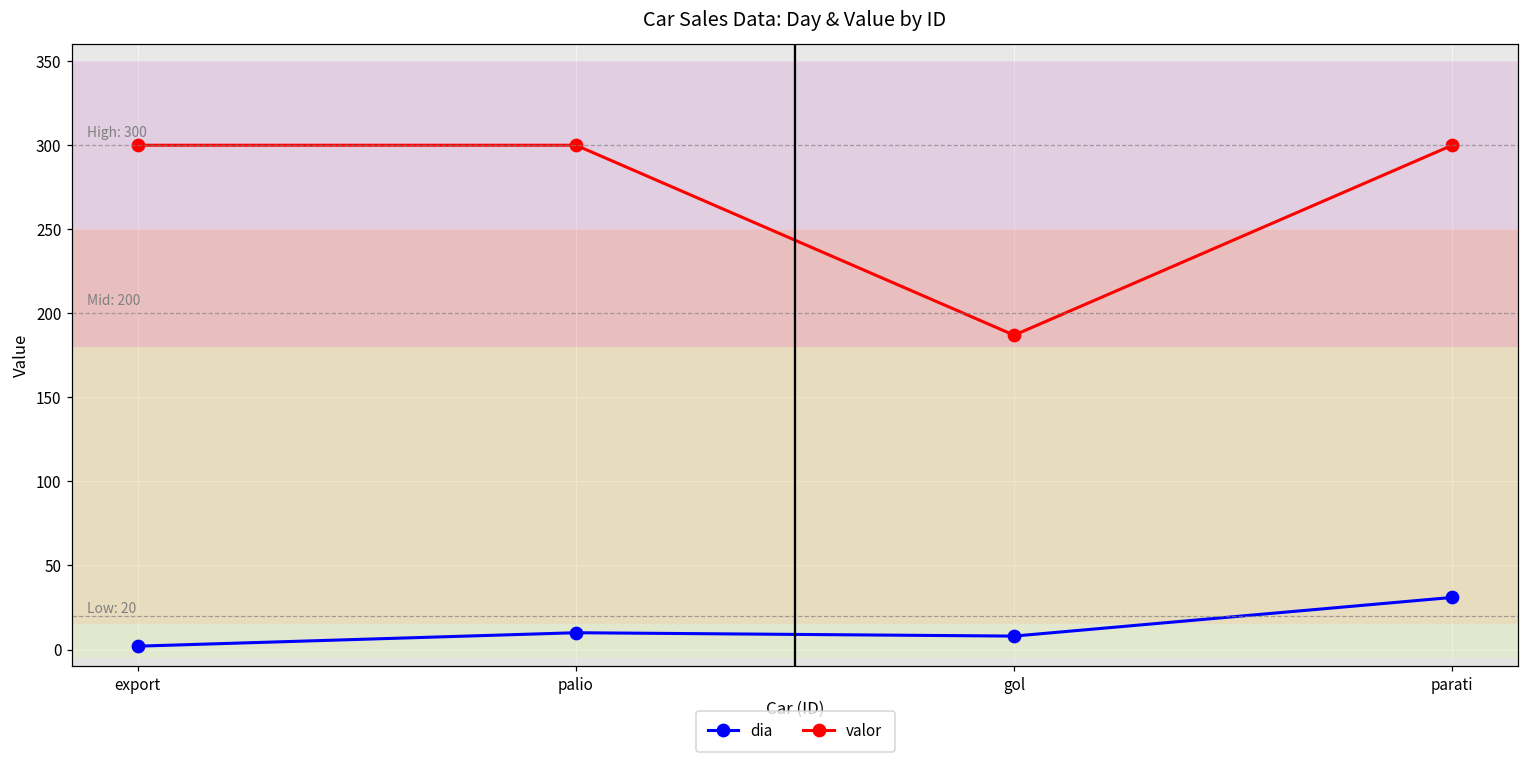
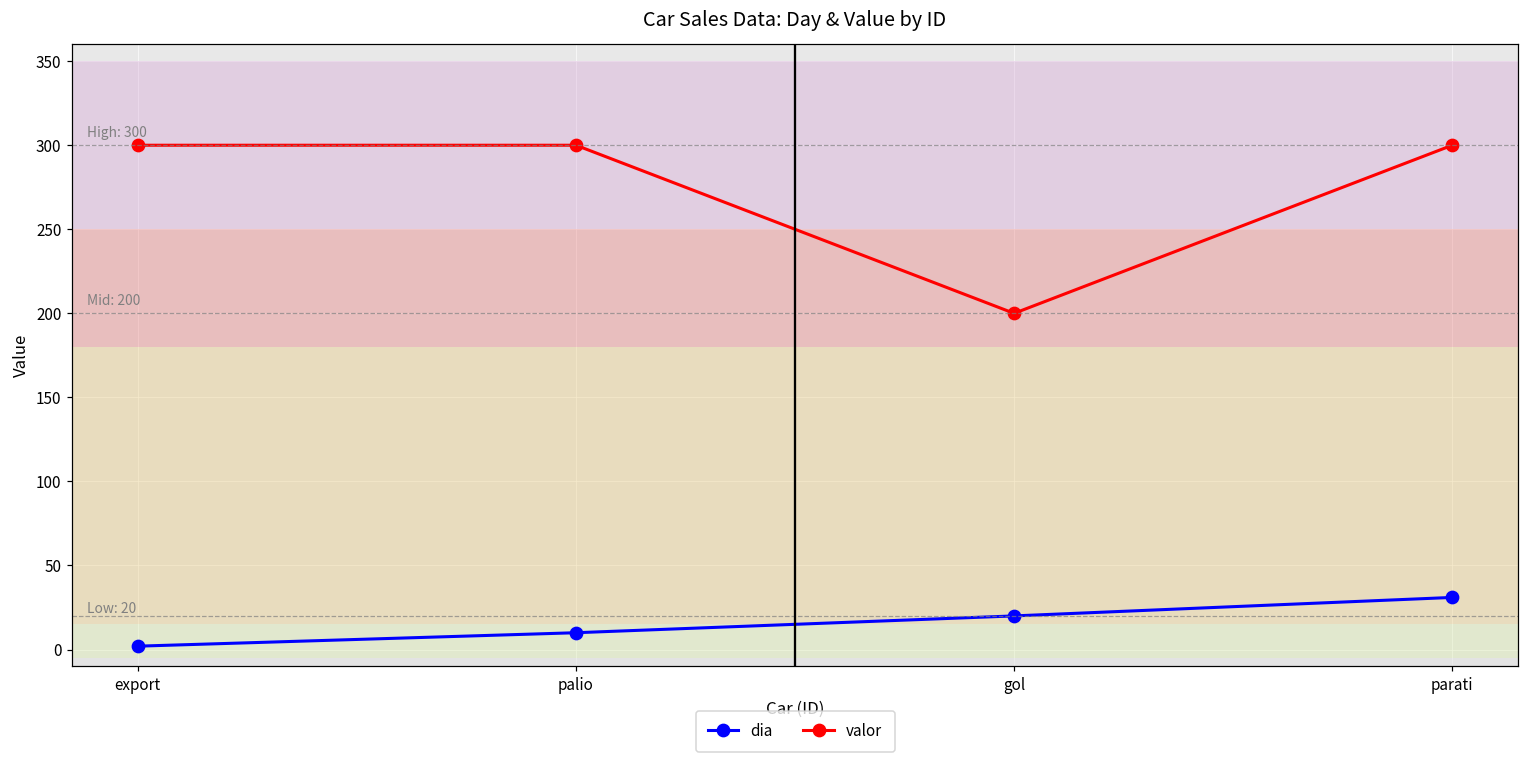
dia, gol: 8 -> 20
valor, gol: 187 -> 200
